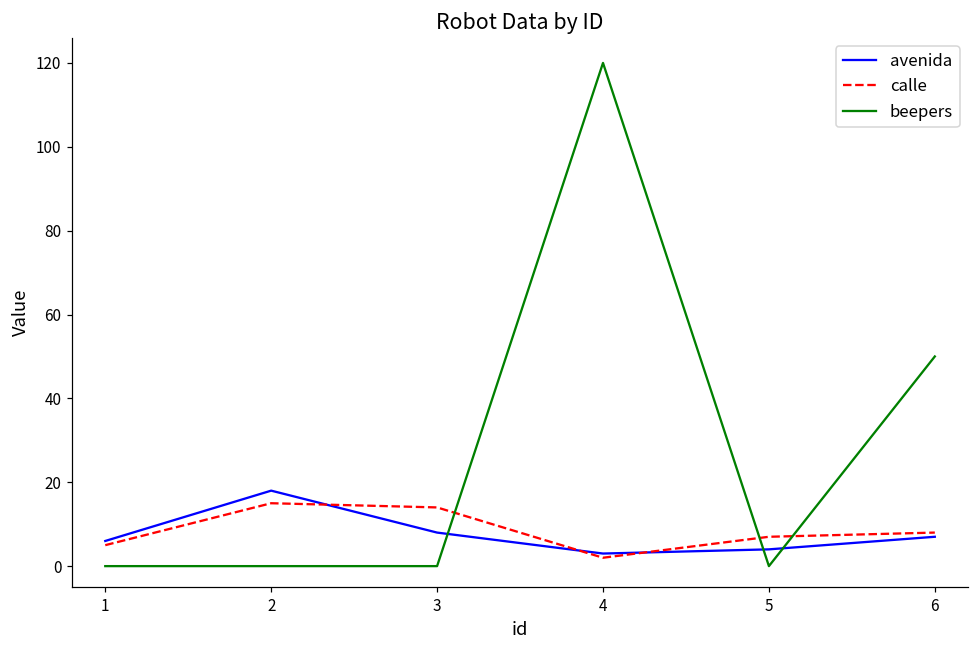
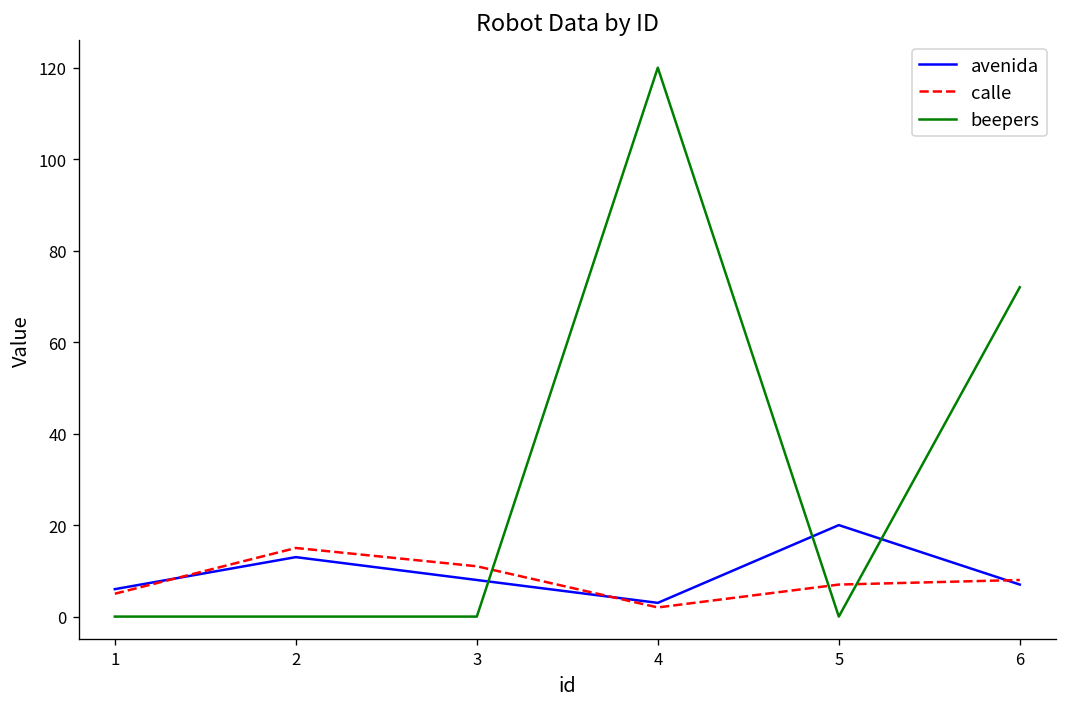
avenida, 2: 18 -> 13
calle, 3: 14 -> 11
avenida, 5: 4 -> 20
beepers, 6: 50 -> 72
